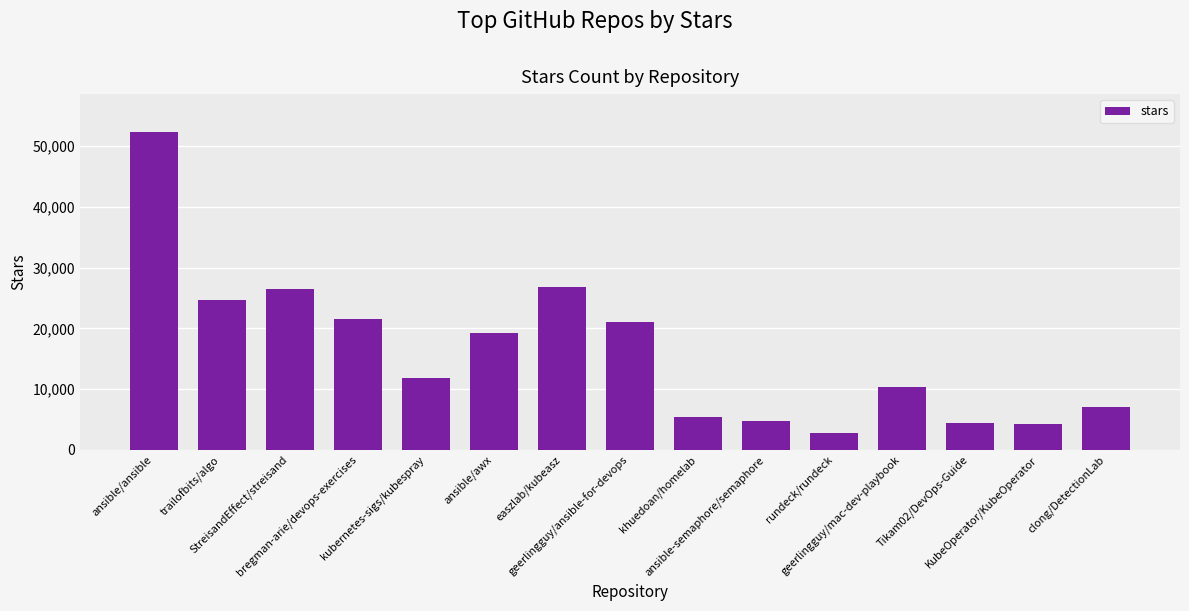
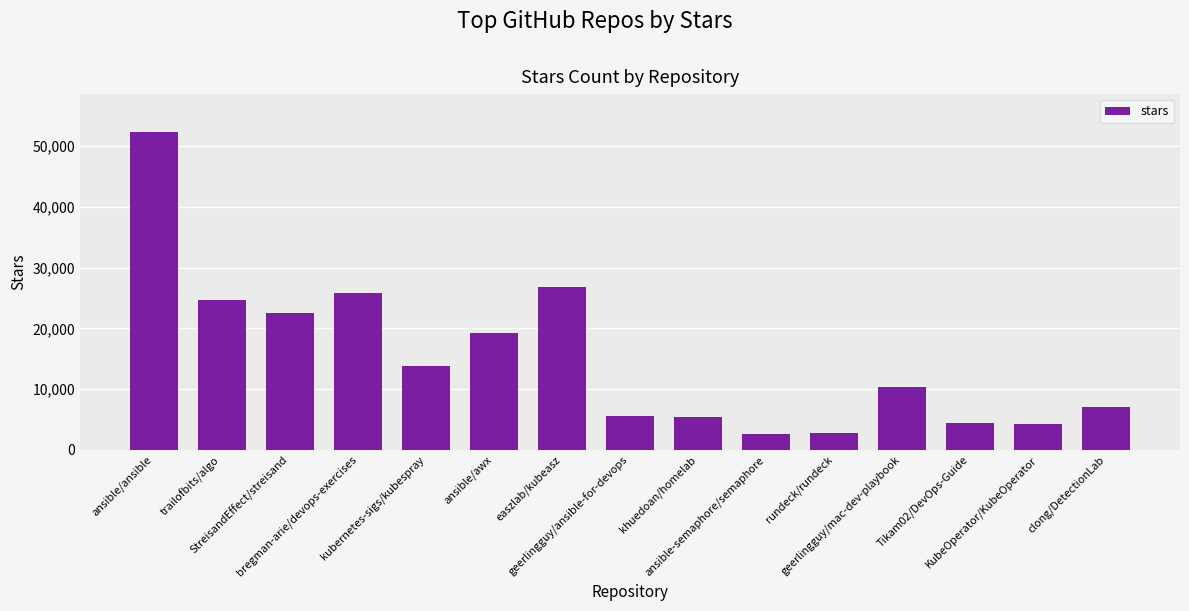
StreisandEffect/streisand: 26,000 -> 23,000
bregman-arie/devops-exercises: 22,000 -> 26,000
kubernetes-sigs/kubespray: 12,000 -> 14,000
geerlingguy/ansible-for-devops: 21,000 -> 6,000
ansible-semaphore/semaphore: 5,000 -> 3,000
